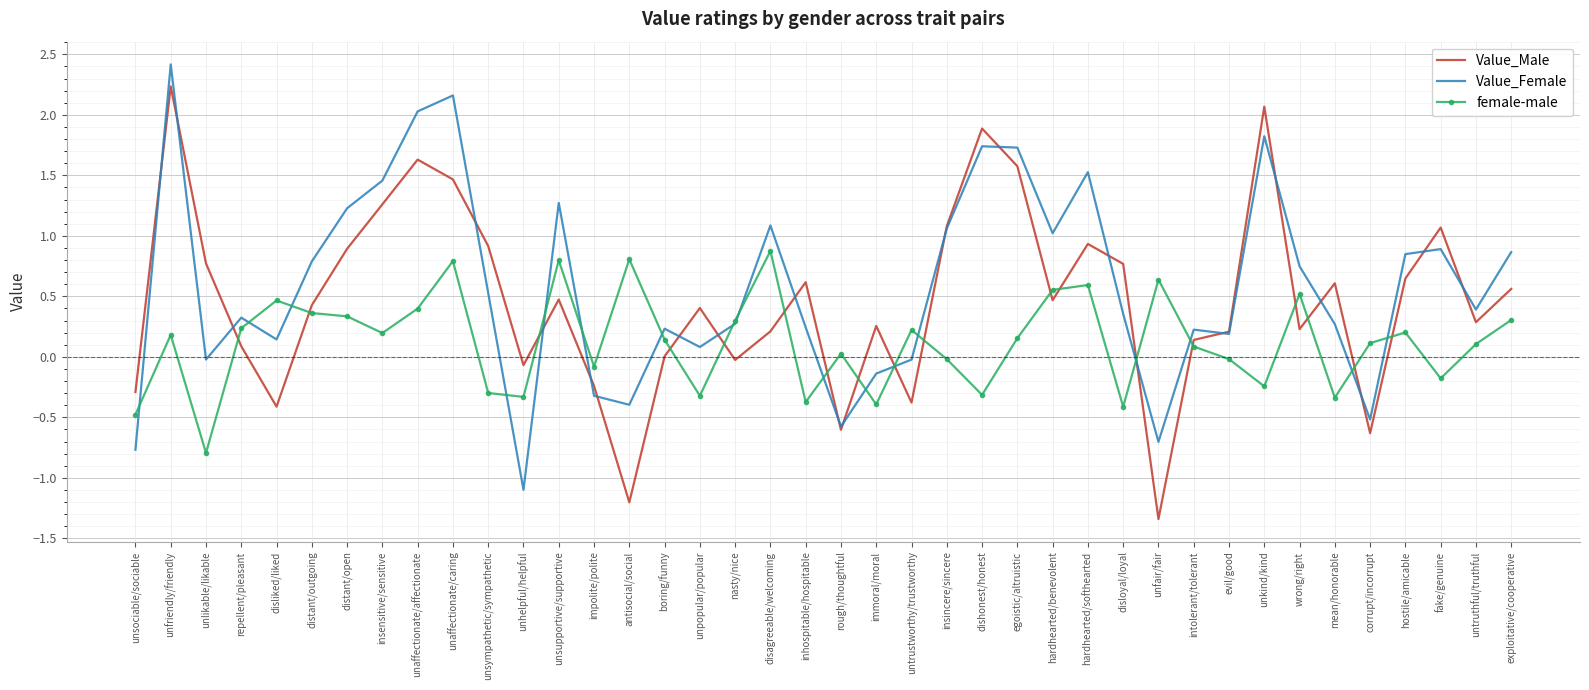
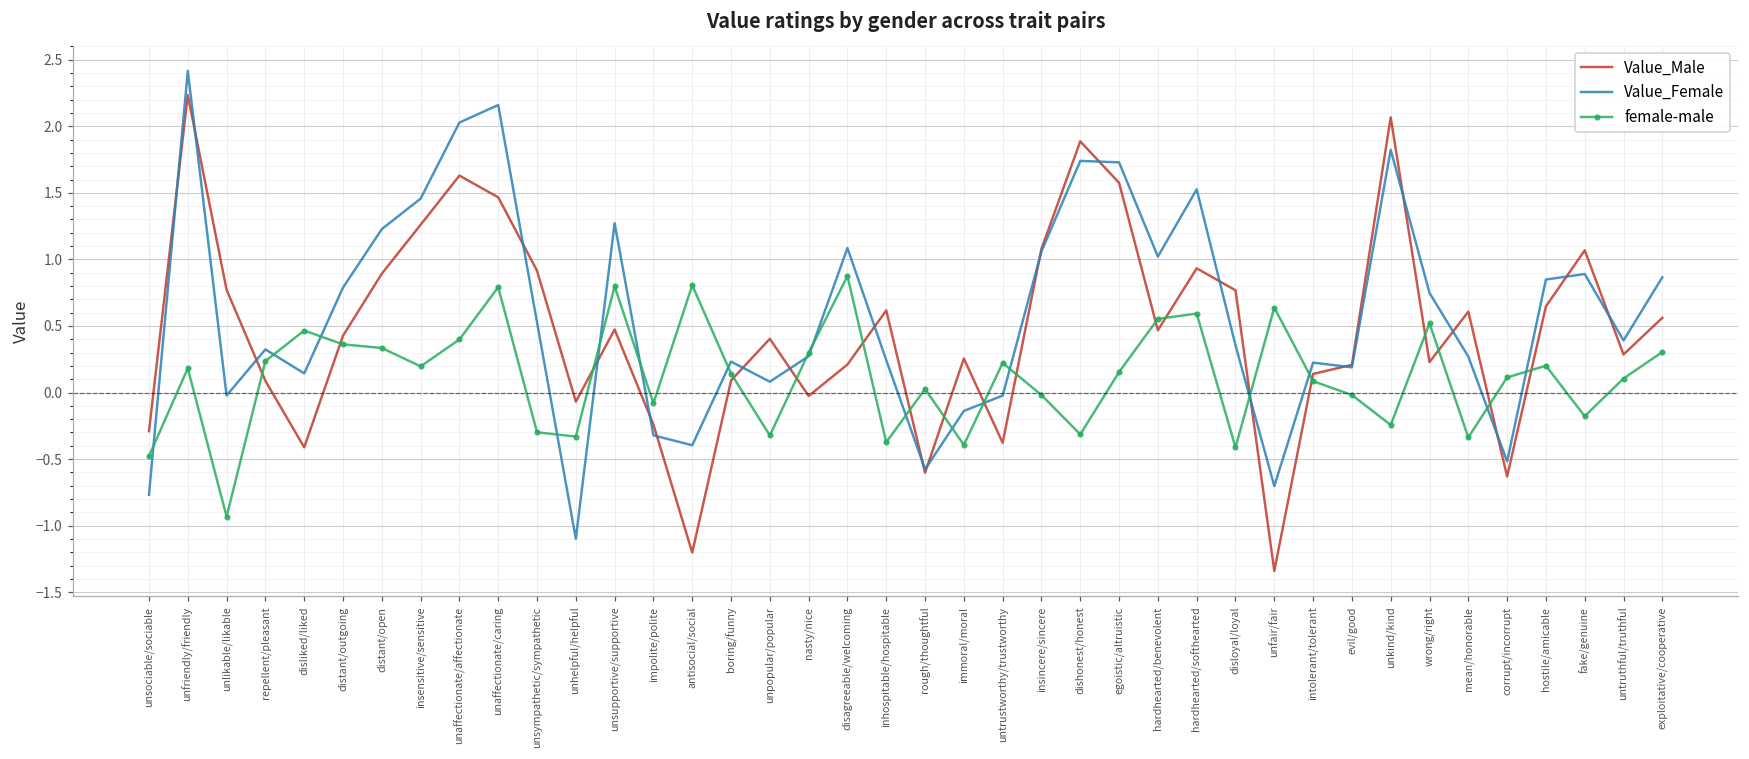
female-male, unlikable/likable: -0.79 -> -0.93
Value_Male, boring/funny: 0.00 -> 0.09
